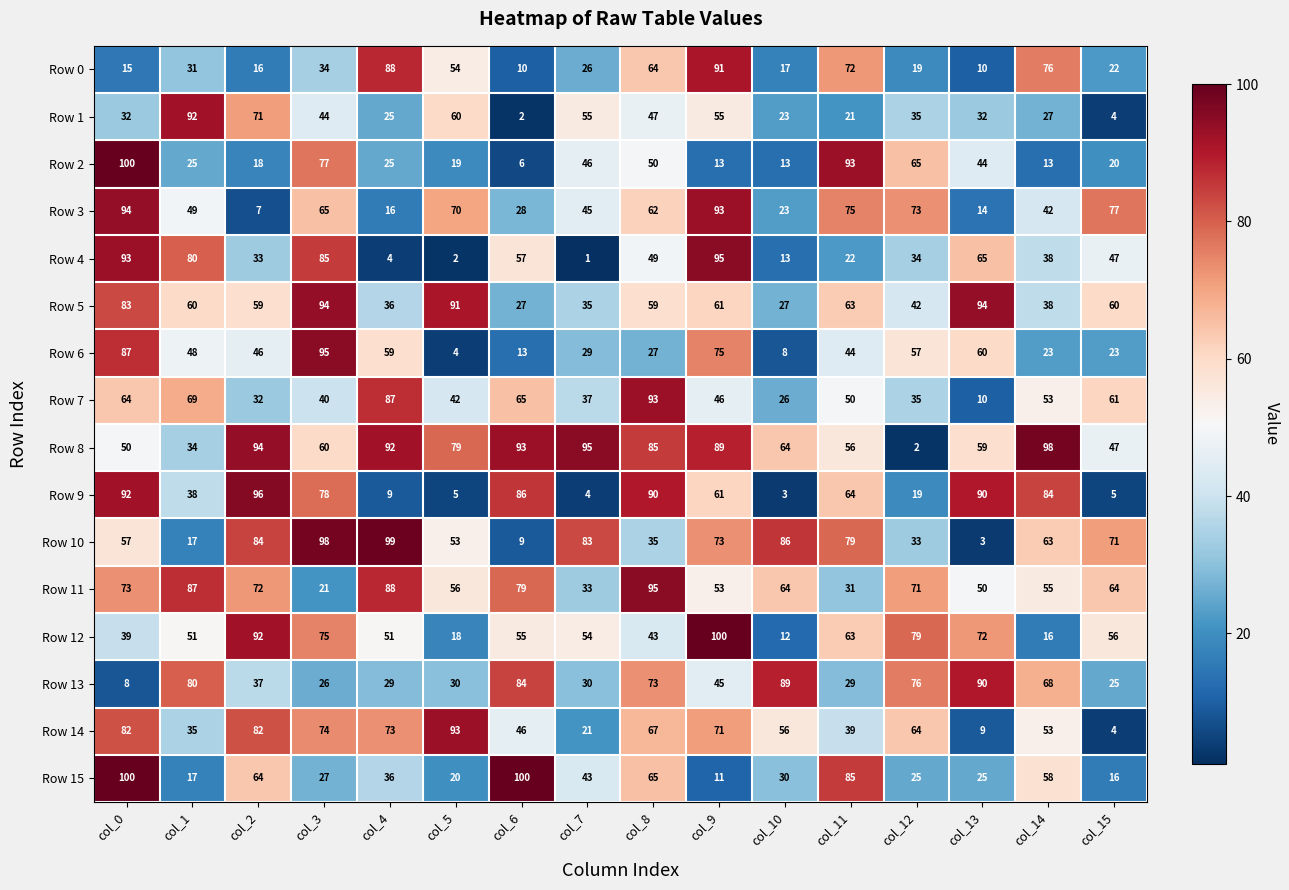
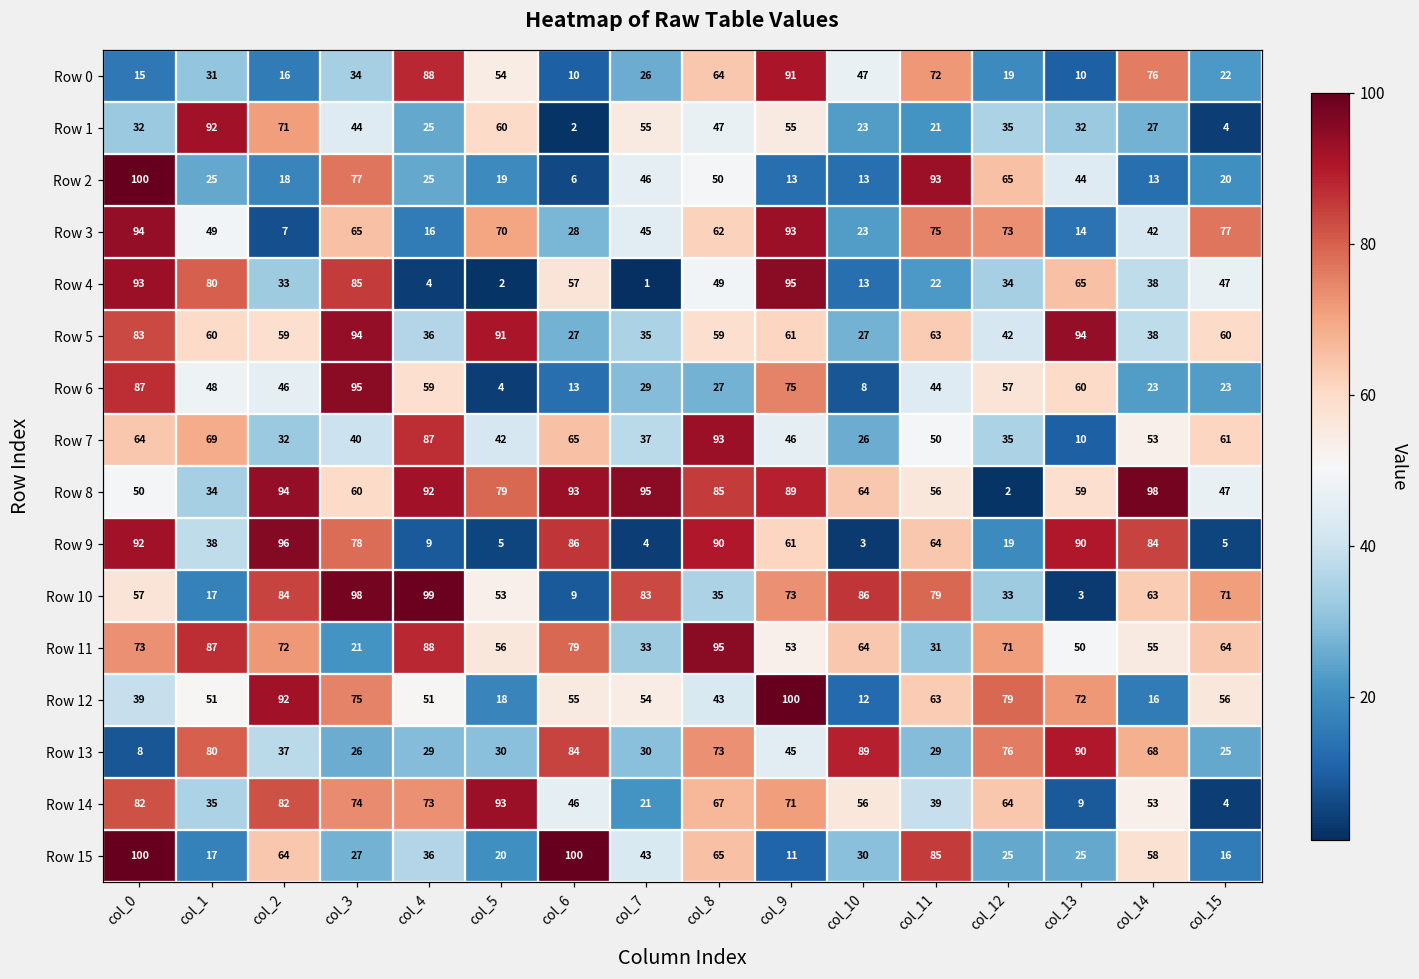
Row 0, col_10: 17 -> 47
